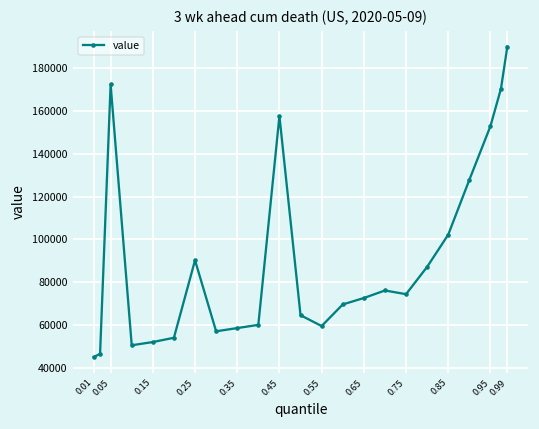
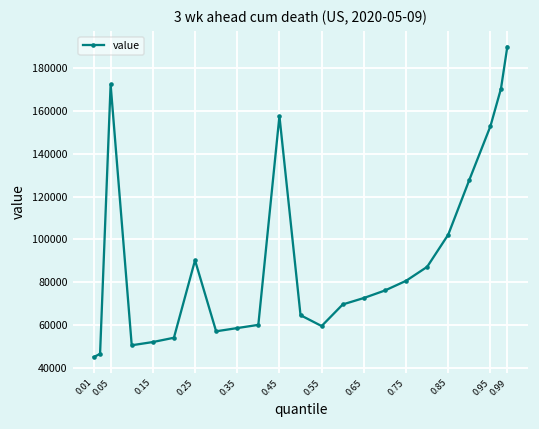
0.75: 75000 -> 81000
